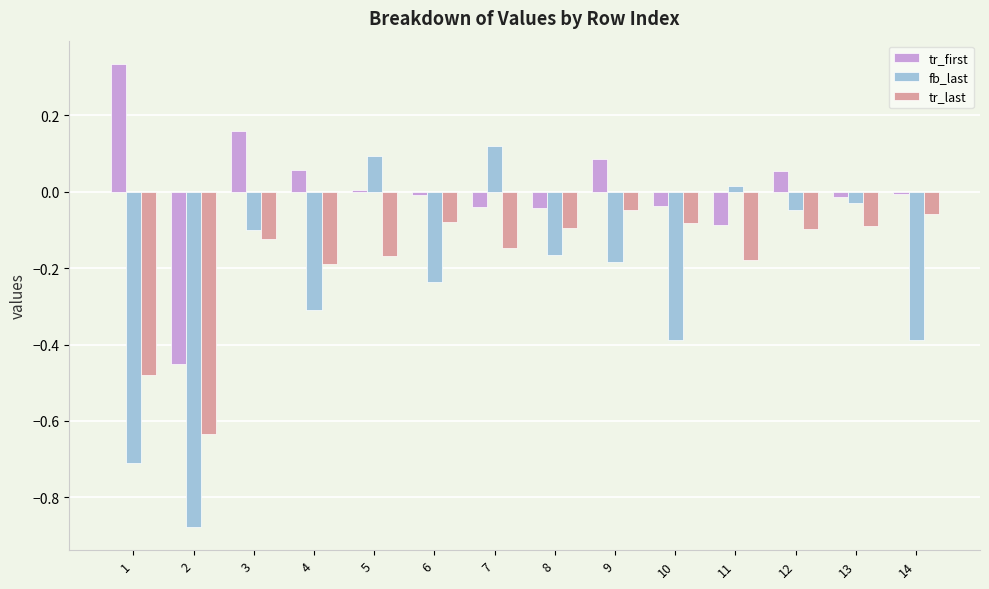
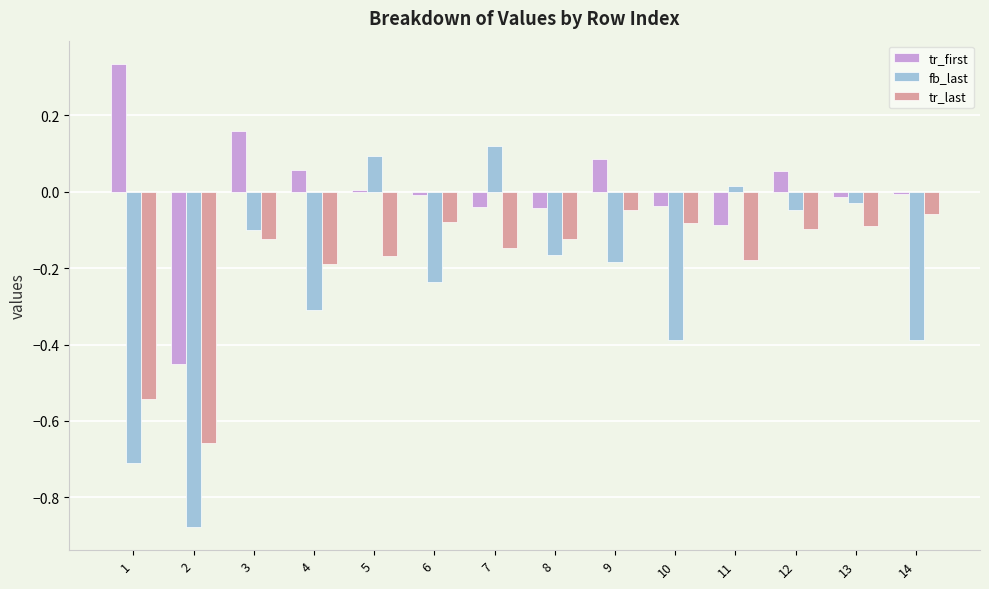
tr_last, 1: -0.48 -> -0.54
tr_last, 2: -0.63 -> -0.66
tr_last, 8: -0.10 -> -0.12
